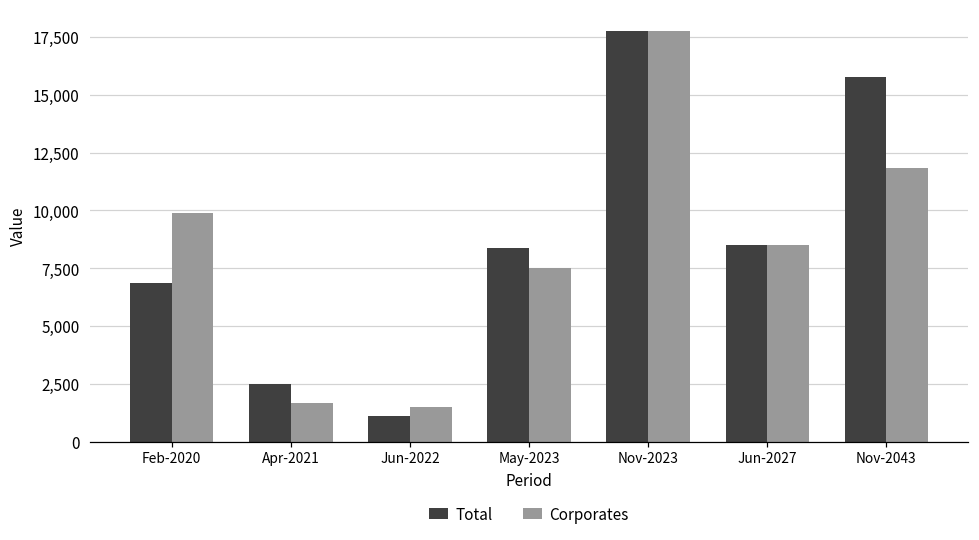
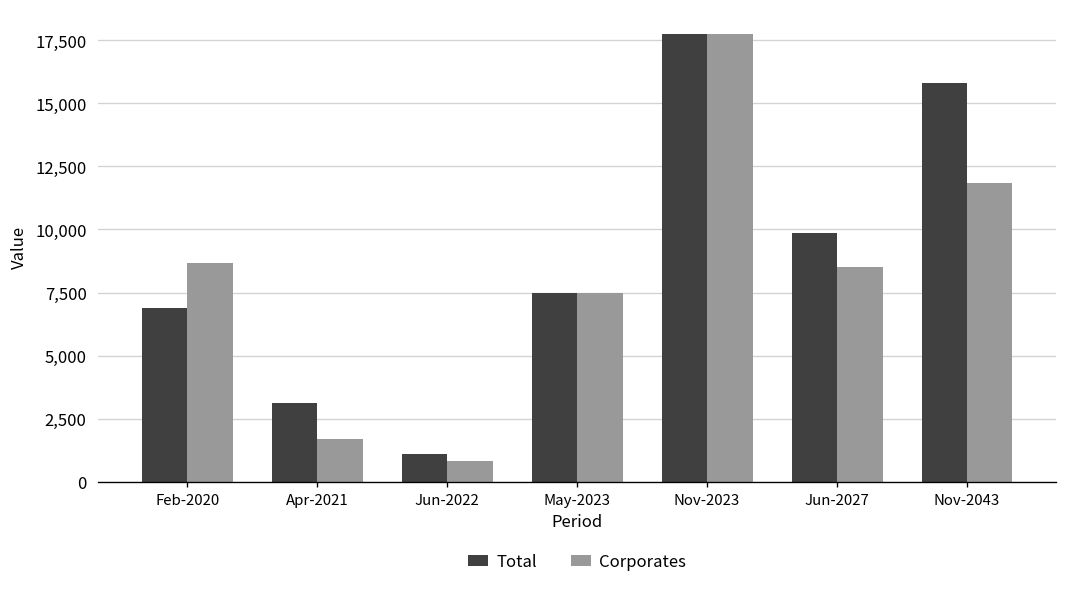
Corporates, Feb-2020: 9,900 -> 8,700
Total, Apr-2021: 2,500 -> 3,100
Corporates, Jun-2022: 1,500 -> 800
Total, May-2023: 8,400 -> 7,500
Total, Jun-2027: 8,500 -> 9,900
